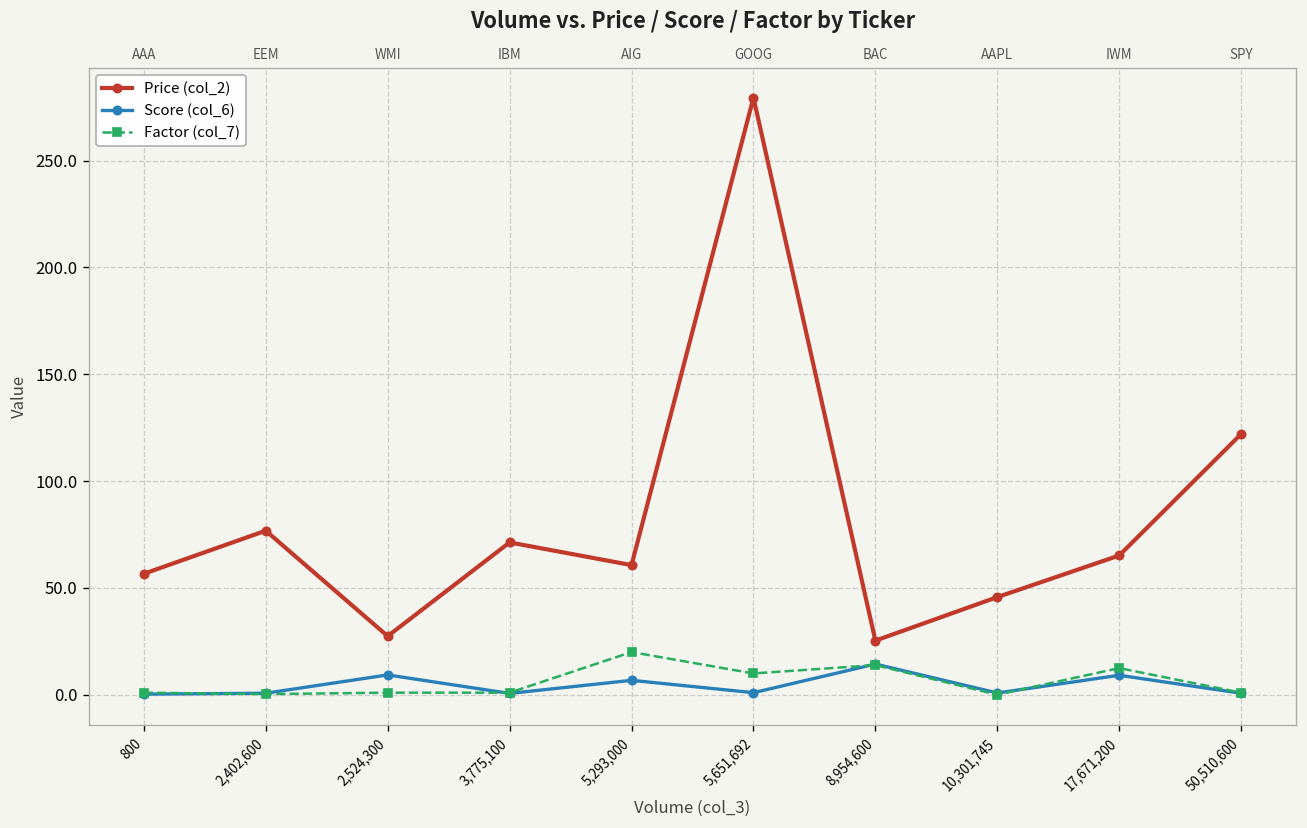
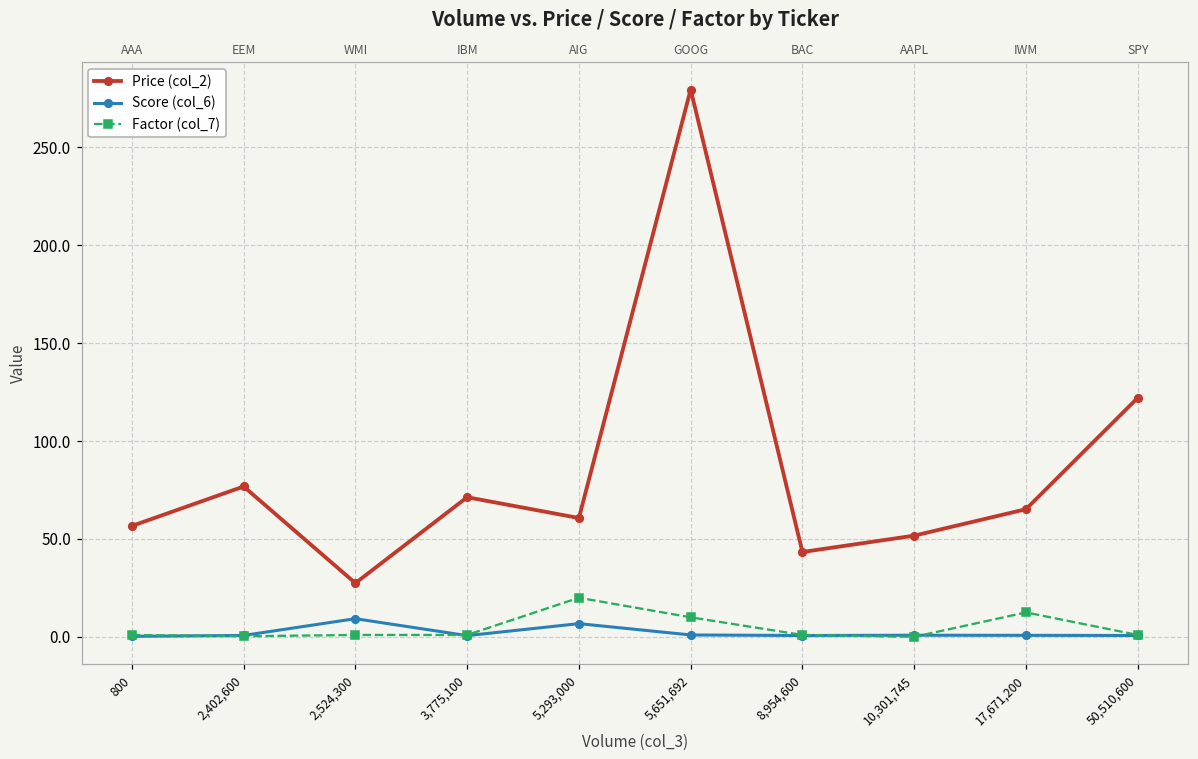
Price (col_2), 8,954,600: 25 -> 43
Score (col_6), 8,954,600: 14 -> 1
Factor (col_7), 8,954,600: 14 -> 1
Price (col_2), 10,301,745: 46 -> 52
Score (col_6), 17,671,200: 9 -> 1
